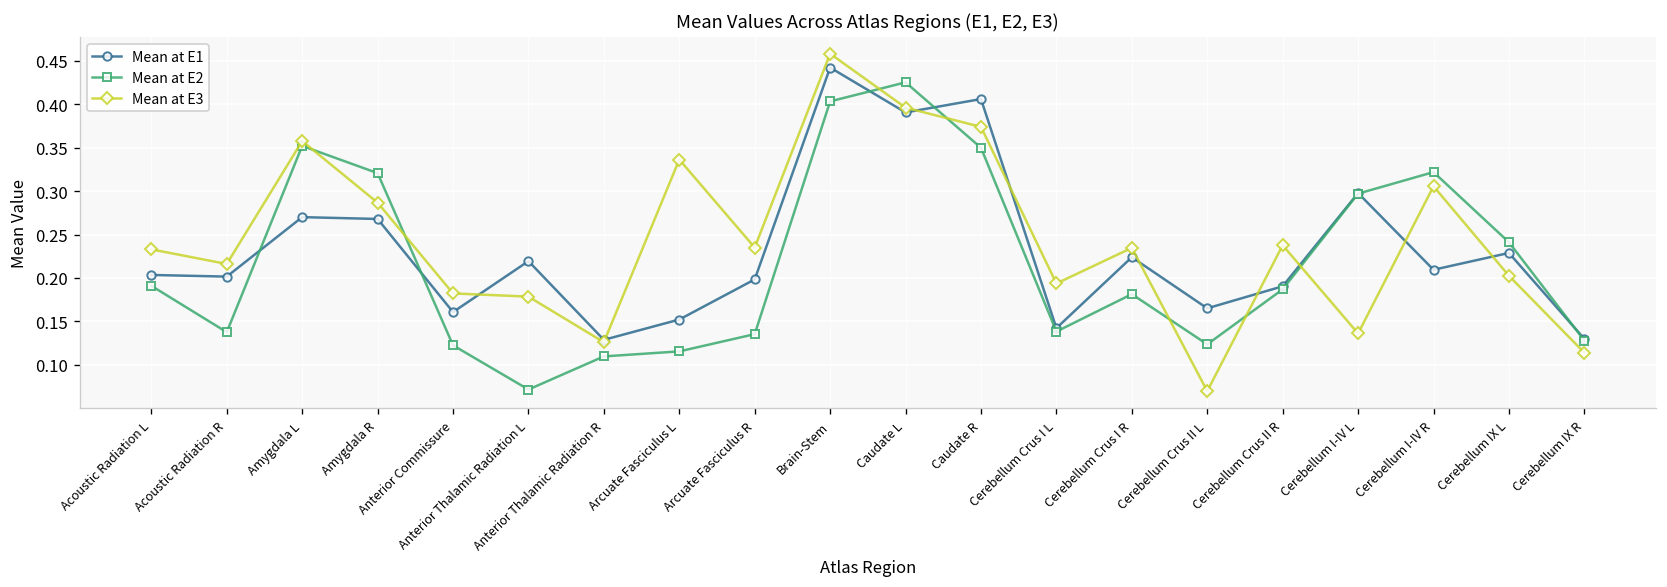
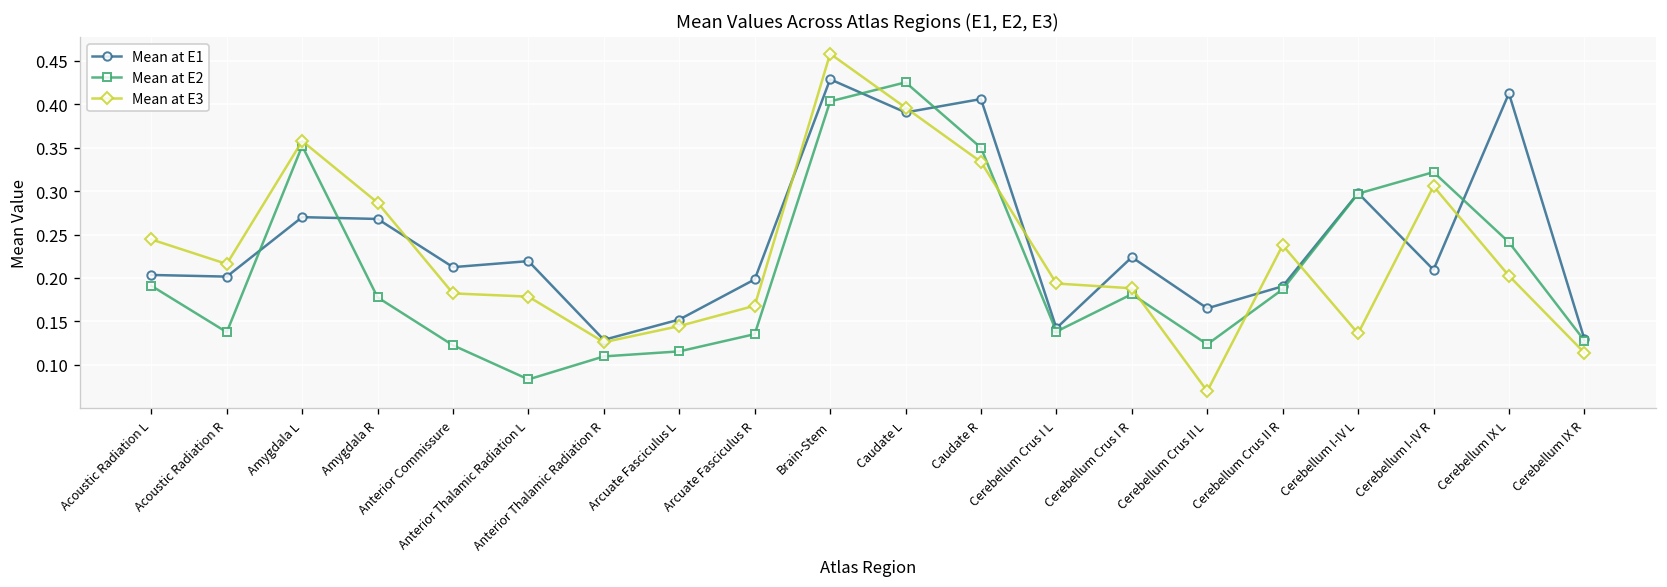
Mean at E3, Acoustic Radiation L: 0.23 -> 0.24
Mean at E2, Amygdala R: 0.32 -> 0.18
Mean at E1, Anterior Commissure: 0.16 -> 0.21
Mean at E2, Anterior Thalamic Radiation L: 0.07 -> 0.08
Mean at E3, Arcuate Fasciculus L: 0.34 -> 0.14
Mean at E3, Arcuate Fasciculus R: 0.23 -> 0.17
Mean at E1, Brain-Stem: 0.44 -> 0.43
Mean at E3, Caudate R: 0.37 -> 0.33
Mean at E3, Cerebellum Crus I R: 0.23 -> 0.19
Mean at E1, Cerebellum IX L: 0.23 -> 0.41
